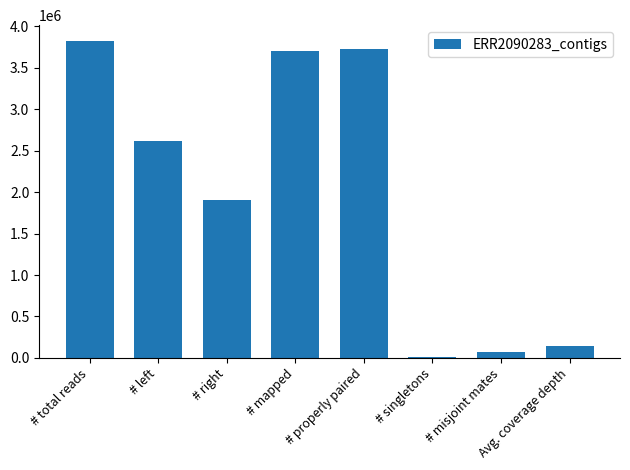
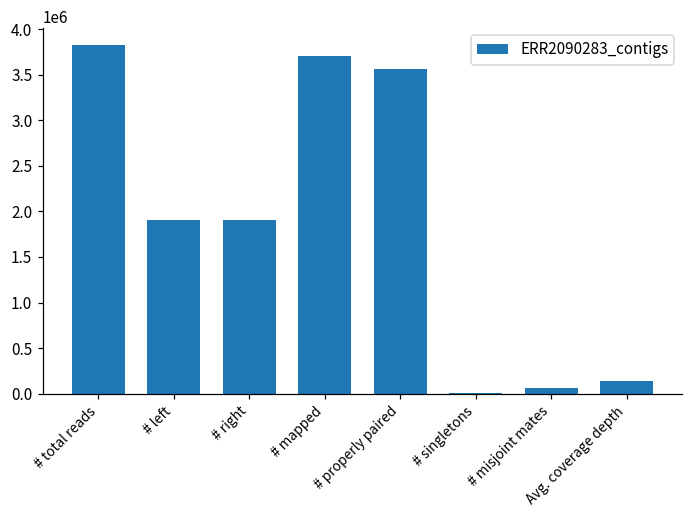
# left: 2600000 -> 1900000
# properly paired: 3700000 -> 3600000
